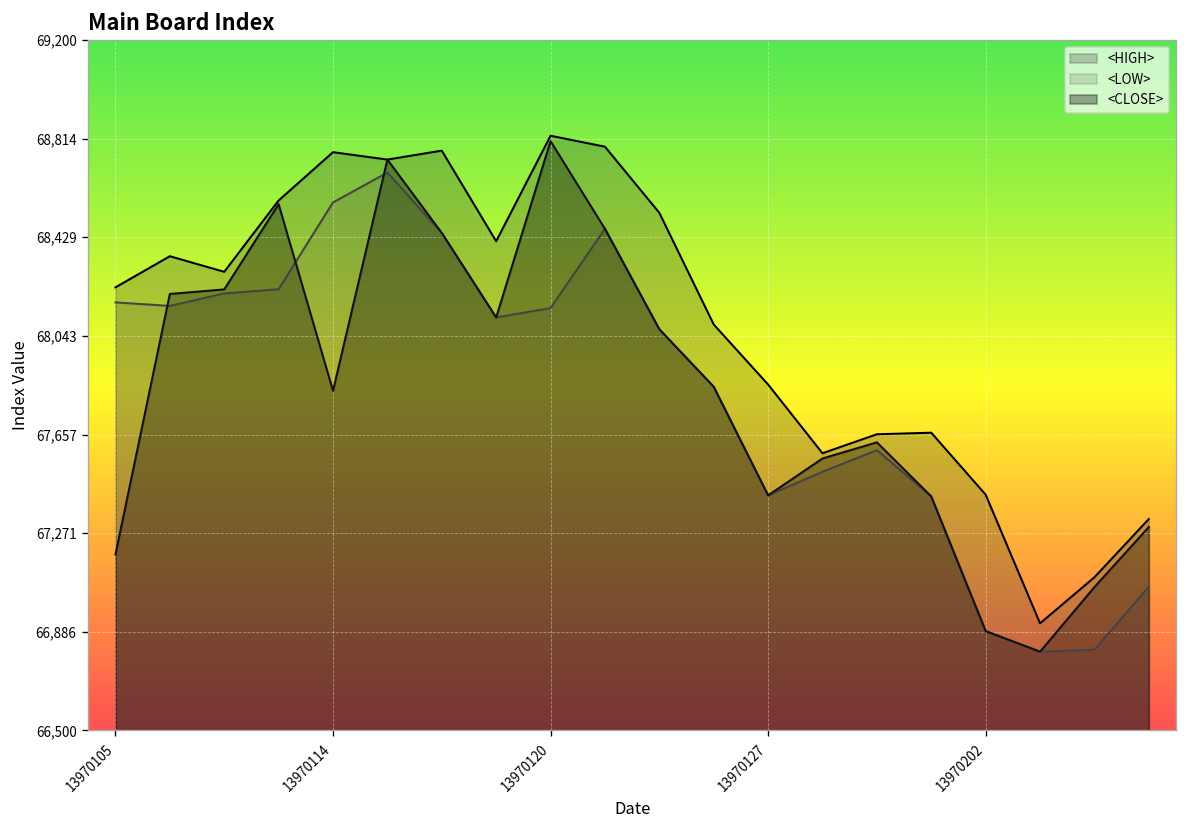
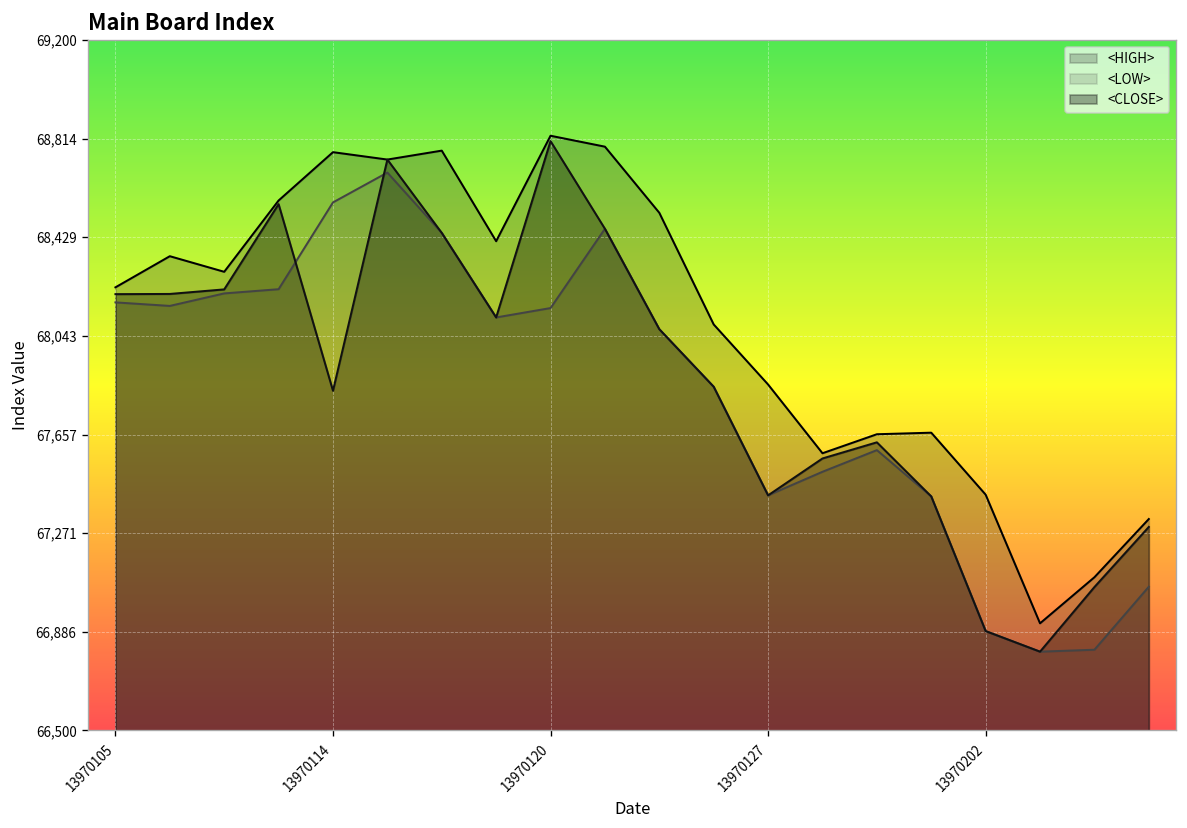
<CLOSE>, 13970105: 67,190 -> 68,210
